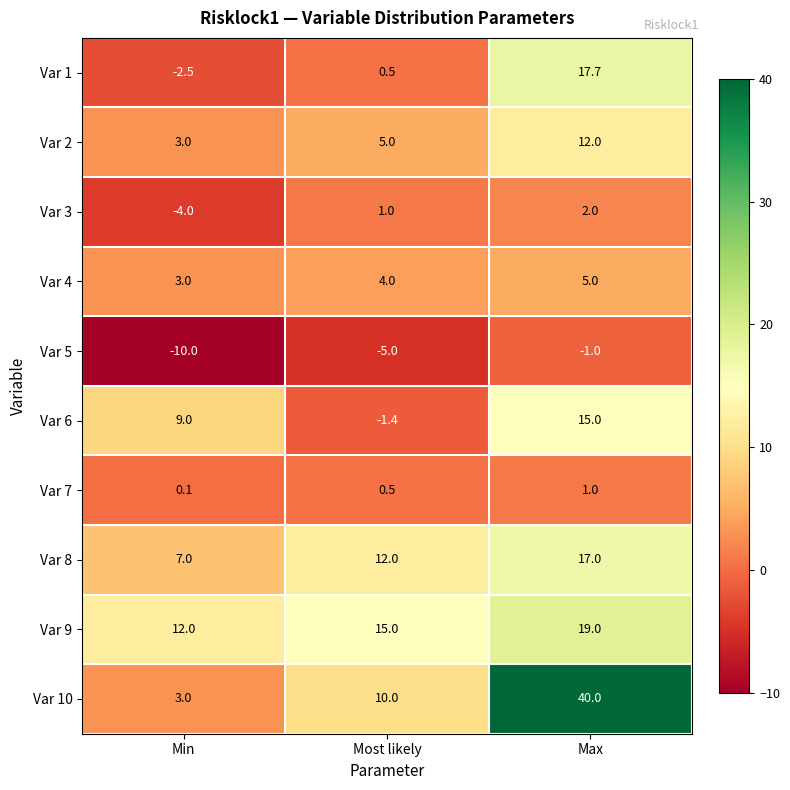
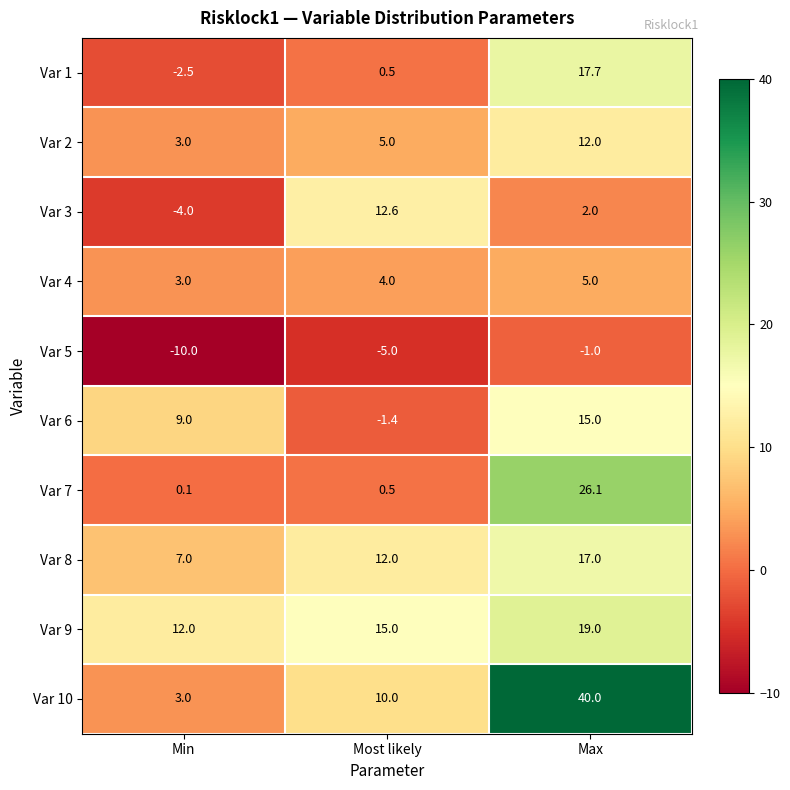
Var 3, Most likely: 1.0 -> 12.6
Var 7, Max: 1.0 -> 26.1
